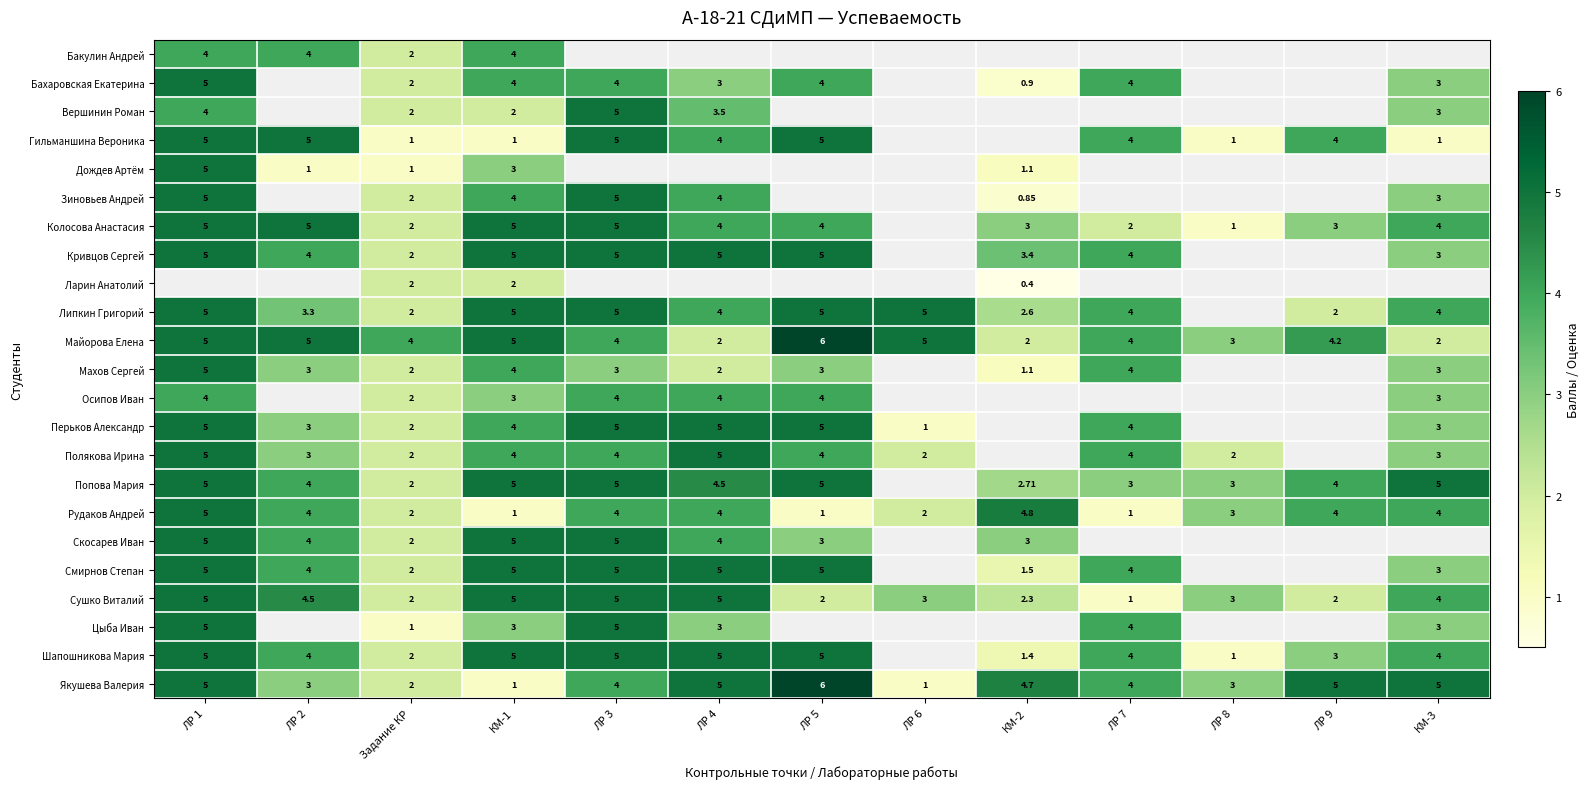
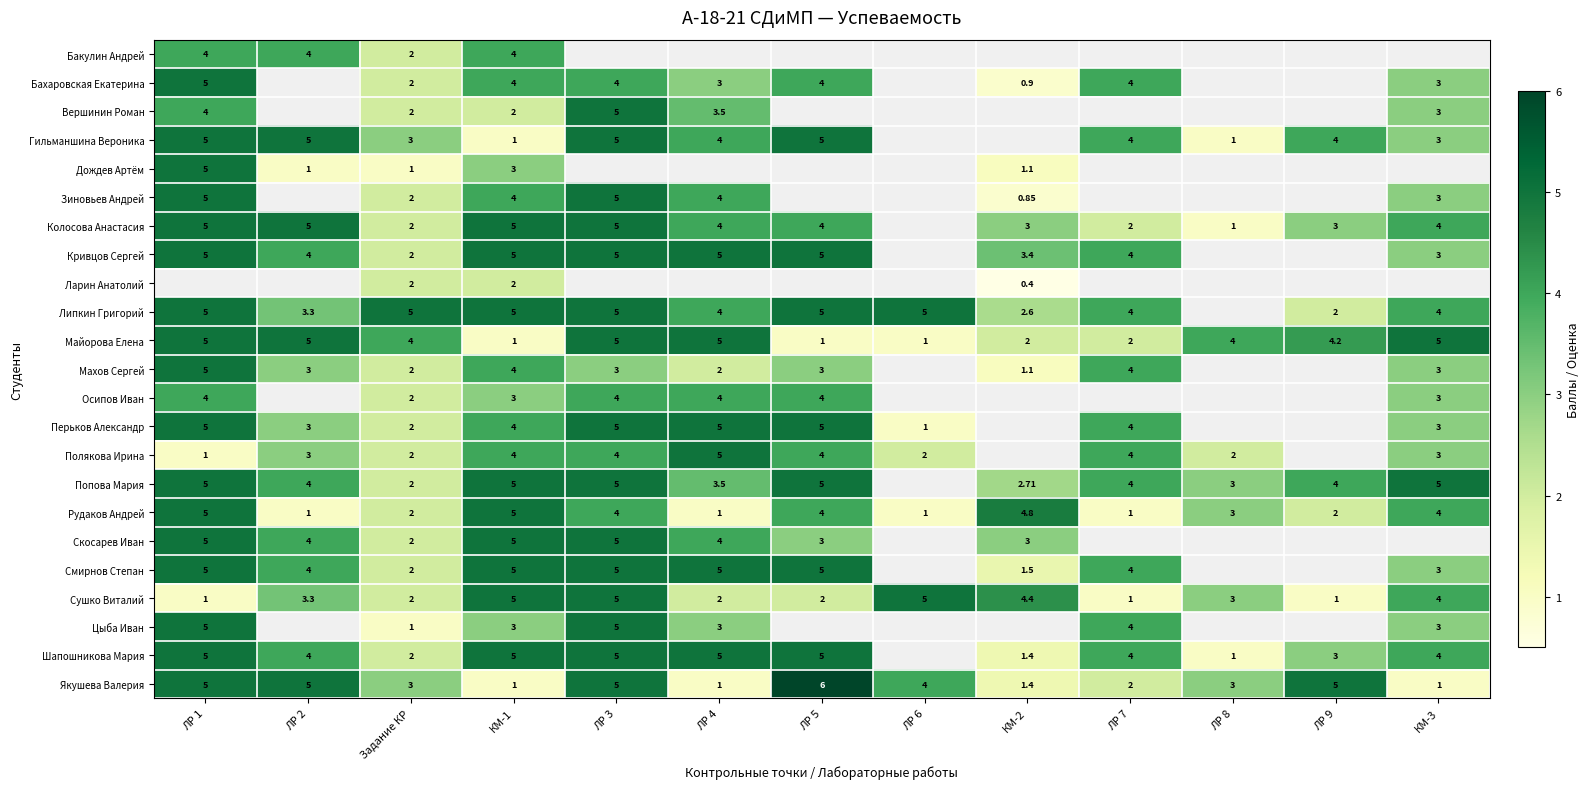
Гильманшина Вероника, Задание КР: 1 -> 3
Гильманшина Вероника, КМ-3: 1 -> 3
Липкин Григорий, Задание КР: 2 -> 5
Майорова Елена, КМ-1: 5 -> 1
Майорова Елена, ЛР 3: 4 -> 5
Майорова Елена, ЛР 4: 2 -> 5
Майорова Елена, ЛР 5: 6 -> 1
Майорова Елена, ЛР 6: 5 -> 1
Майорова Елена, ЛР 7: 4 -> 2
Майорова Елена, ЛР 8: 3 -> 4
Майорова Елена, КМ-3: 2 -> 5
Полякова Ирина, ЛР 1: 5 -> 1
Попова Мария, ЛР 4: 4.5 -> 3.5
Попова Мария, ЛР 7: 3 -> 4
Рудаков Андрей, ЛР 2: 4 -> 1
Рудаков Андрей, КМ-1: 1 -> 5
Рудаков Андрей, ЛР 4: 4 -> 1
Рудаков Андрей, ЛР 5: 1 -> 4
Рудаков Андрей, ЛР 6: 2 -> 1
Рудаков Андрей, ЛР 9: 4 -> 2
Сушко Виталий, ЛР 1: 5 -> 1
Сушко Виталий, ЛР 2: 4.5 -> 3.3
Сушко Виталий, ЛР 4: 5 -> 2
Сушко Виталий, ЛР 6: 3 -> 5
Сушко Виталий, КМ-2: 2.3 -> 4.4
Сушко Виталий, ЛР 9: 2 -> 1
Якушева Валерия, ЛР 2: 3 -> 5
Якушева Валерия, Задание КР: 2 -> 3
Якушева Валерия, ЛР 3: 4 -> 5
Якушева Валерия, ЛР 4: 5 -> 1
Якушева Валерия, ЛР 6: 1 -> 4
Якушева Валерия, КМ-2: 4.7 -> 1.4
Якушева Валерия, ЛР 7: 4 -> 2
Якушева Валерия, КМ-3: 5 -> 1
